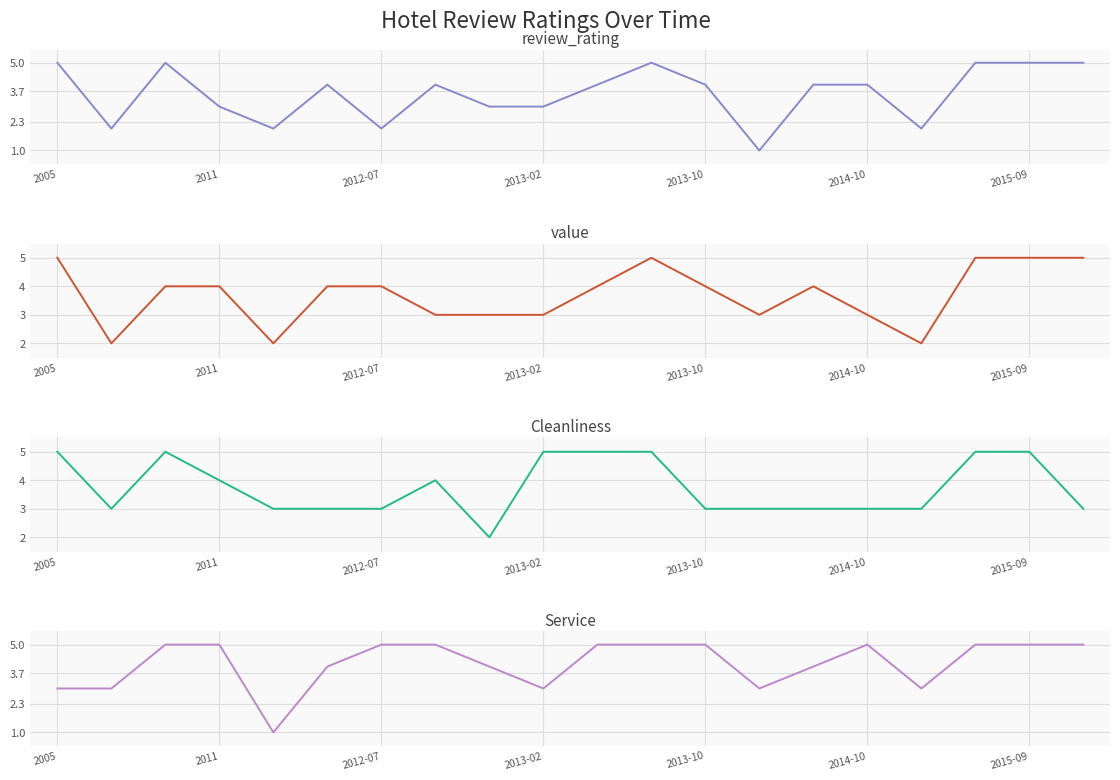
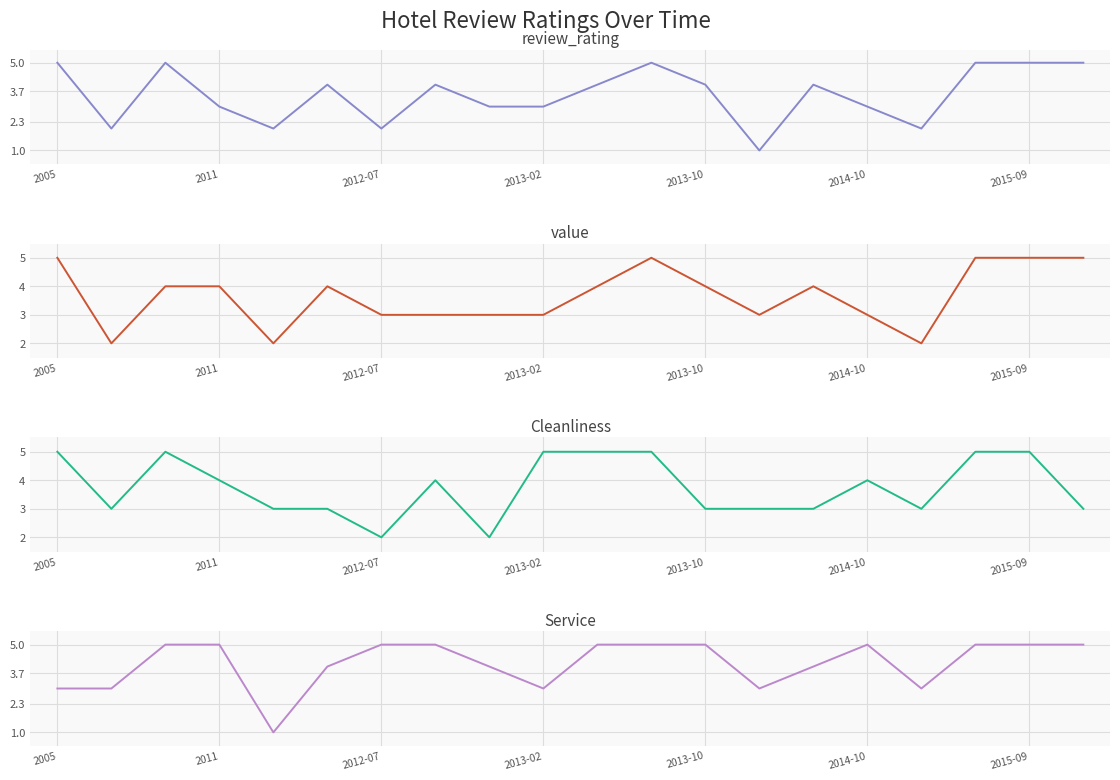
review_rating, 2014-10: 4 -> 3
value, 2012-07: 4 -> 3
Cleanliness, 2012-07: 3 -> 2
Cleanliness, 2014-10: 3 -> 4
